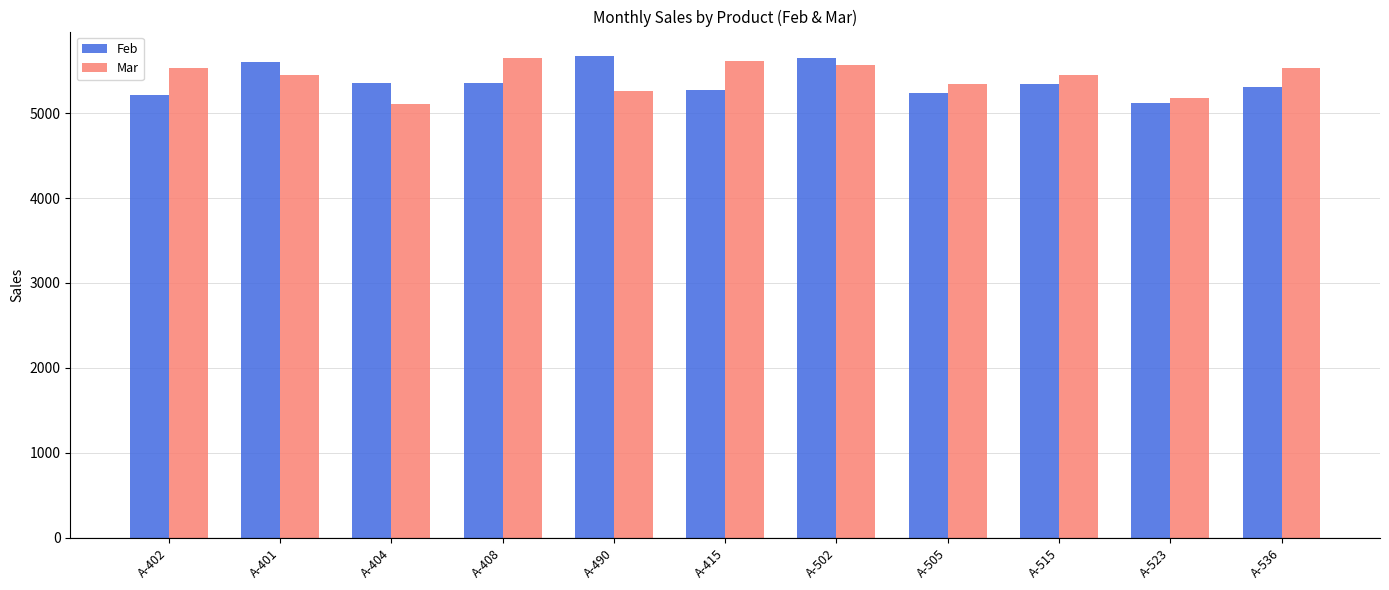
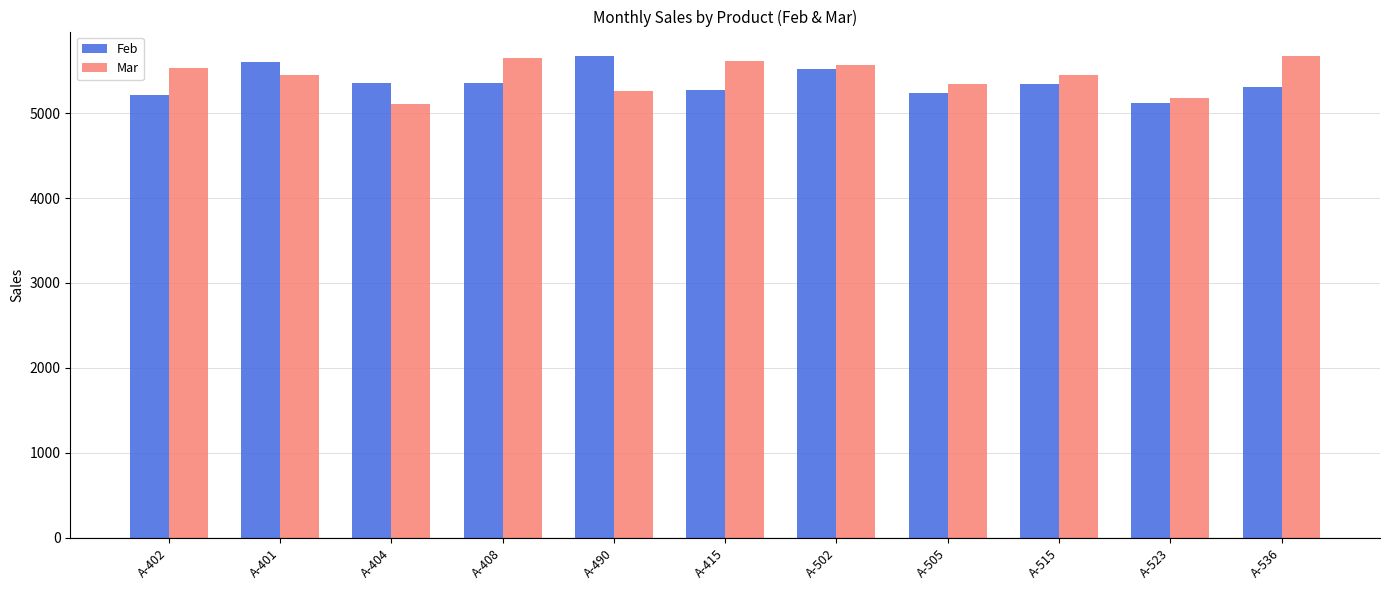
Feb, A-502: 5600 -> 5500
Mar, A-536: 5500 -> 5700
